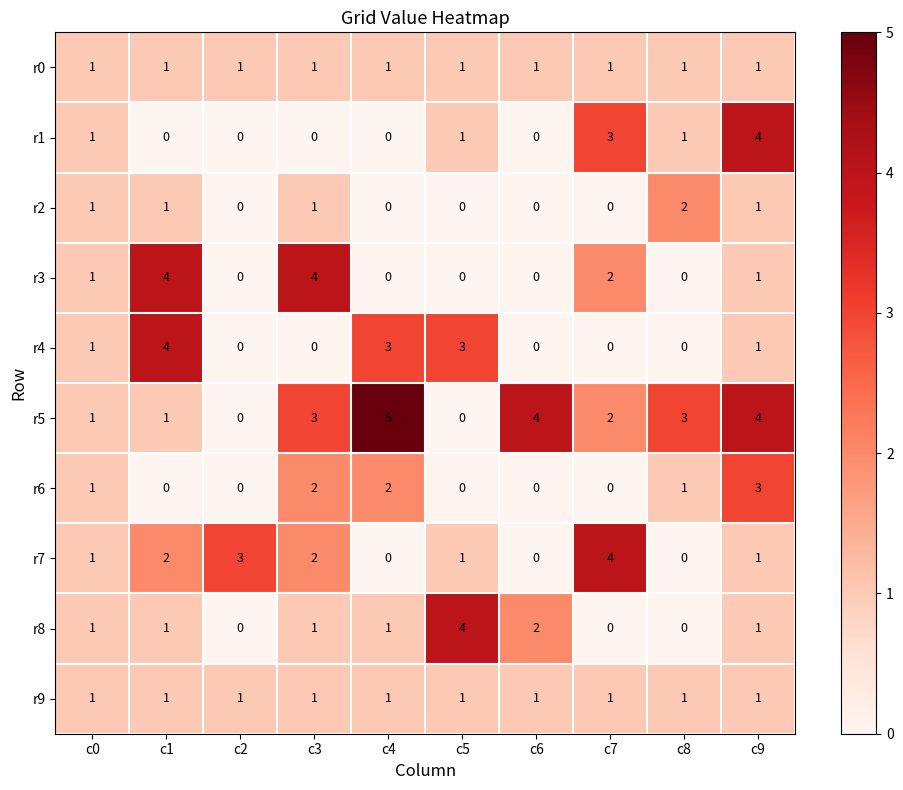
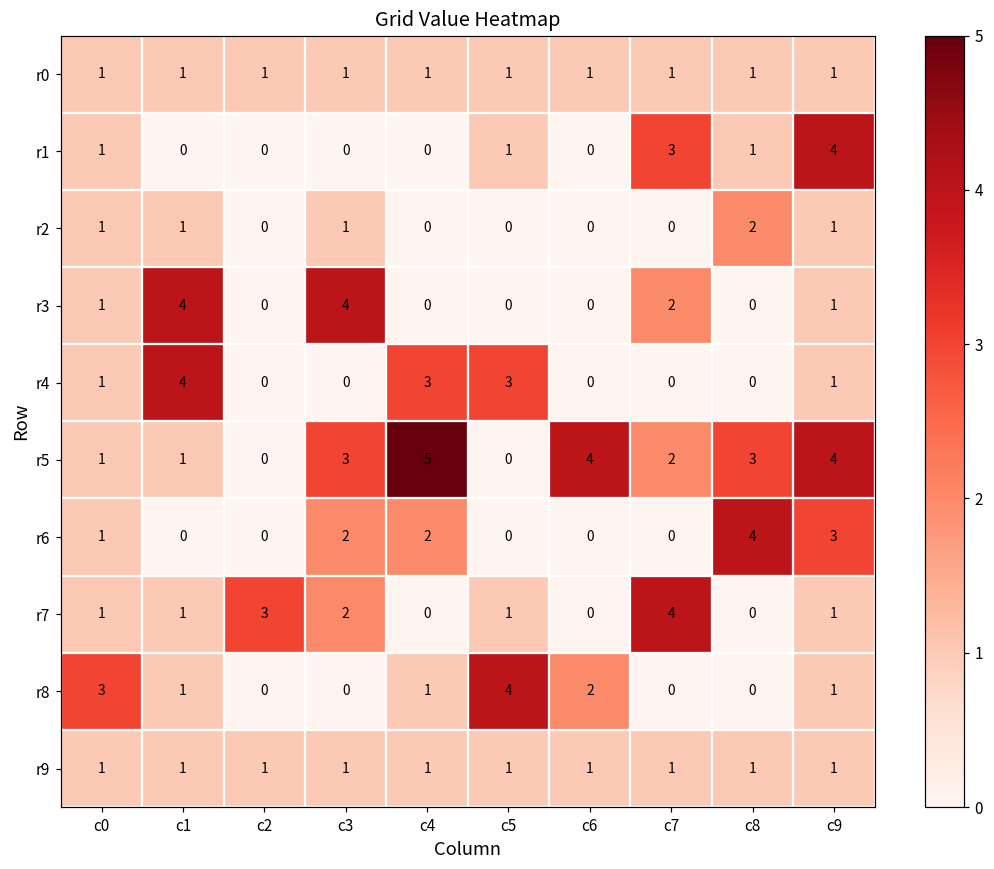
r6, c8: 1 -> 4
r7, c1: 2 -> 1
r8, c0: 1 -> 3
r8, c3: 1 -> 0
